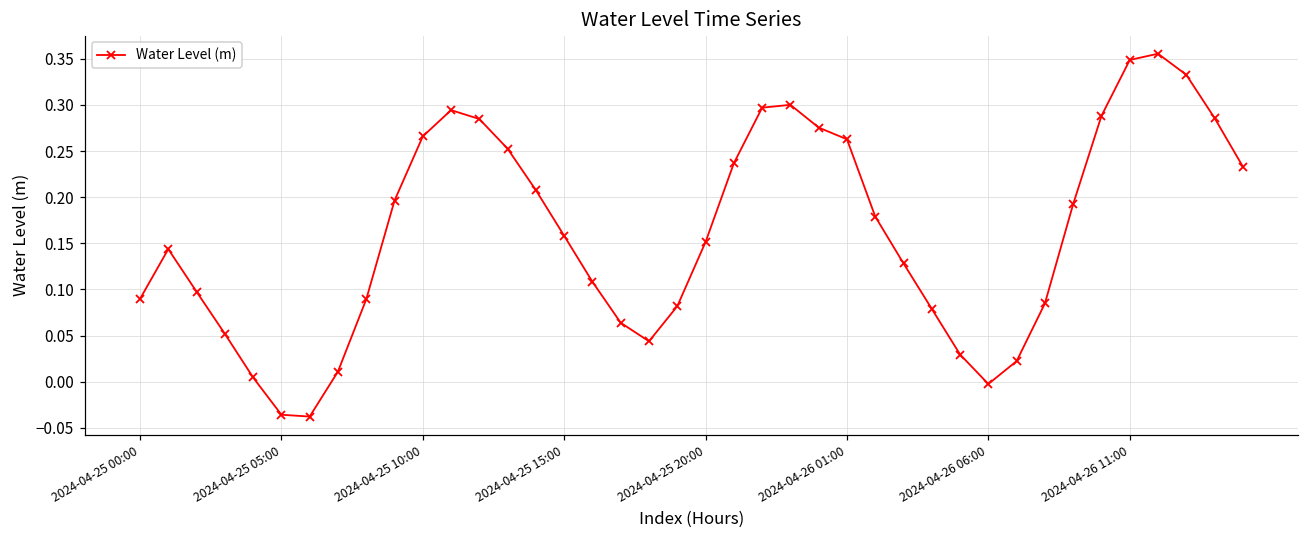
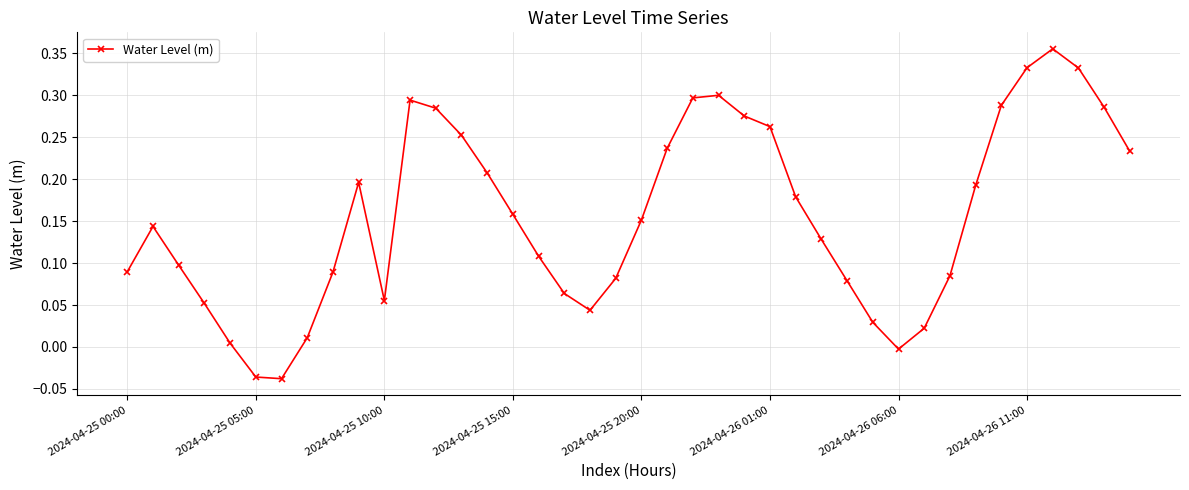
2024-04-25 10:00: 0.27 -> 0.06
2024-04-26 11:00: 0.35 -> 0.33
